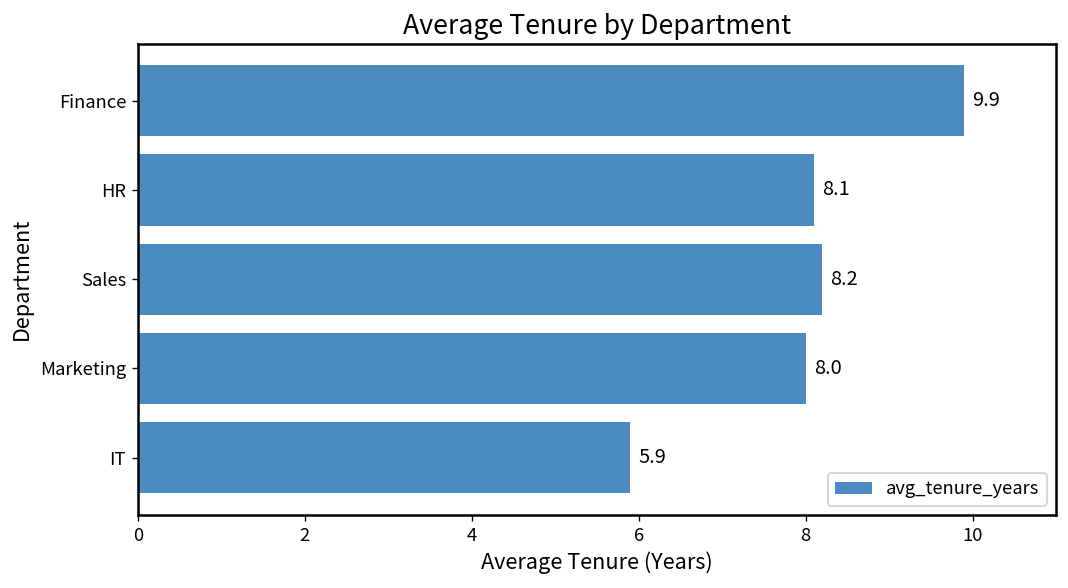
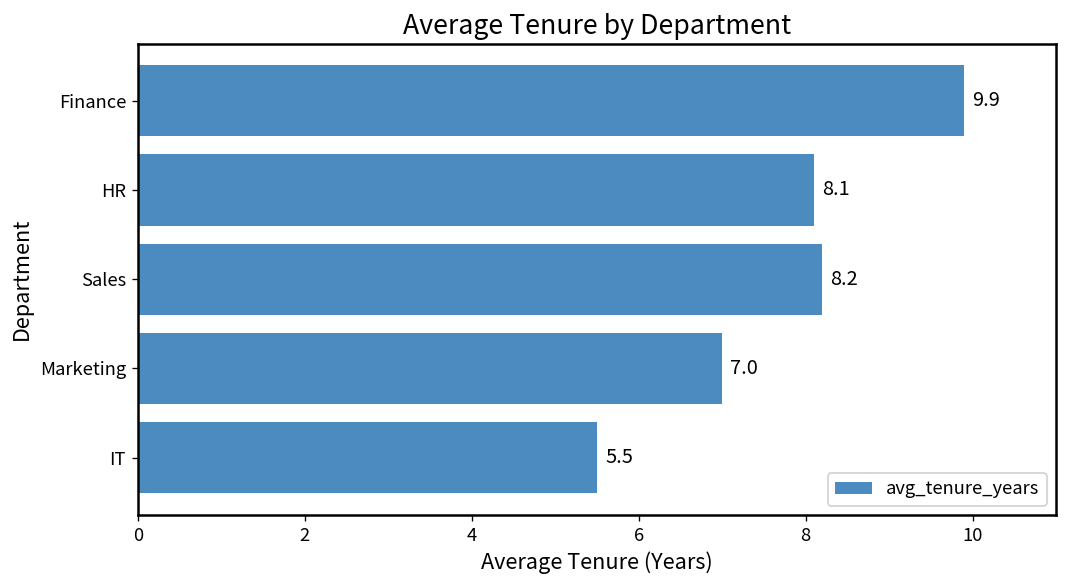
Marketing: 8.0 -> 7.0
IT: 5.9 -> 5.5
